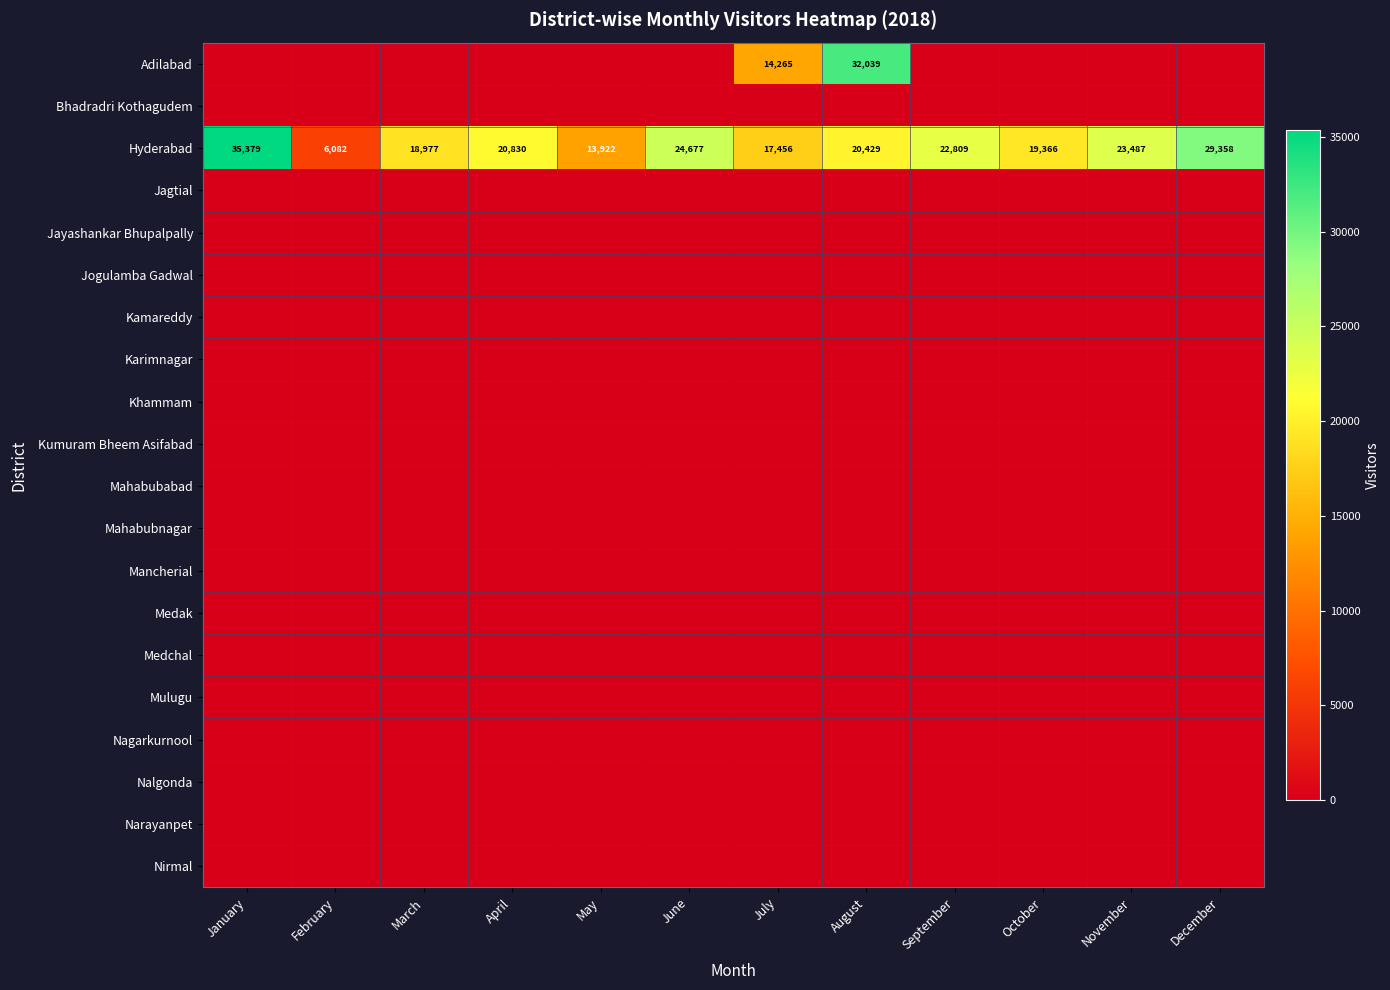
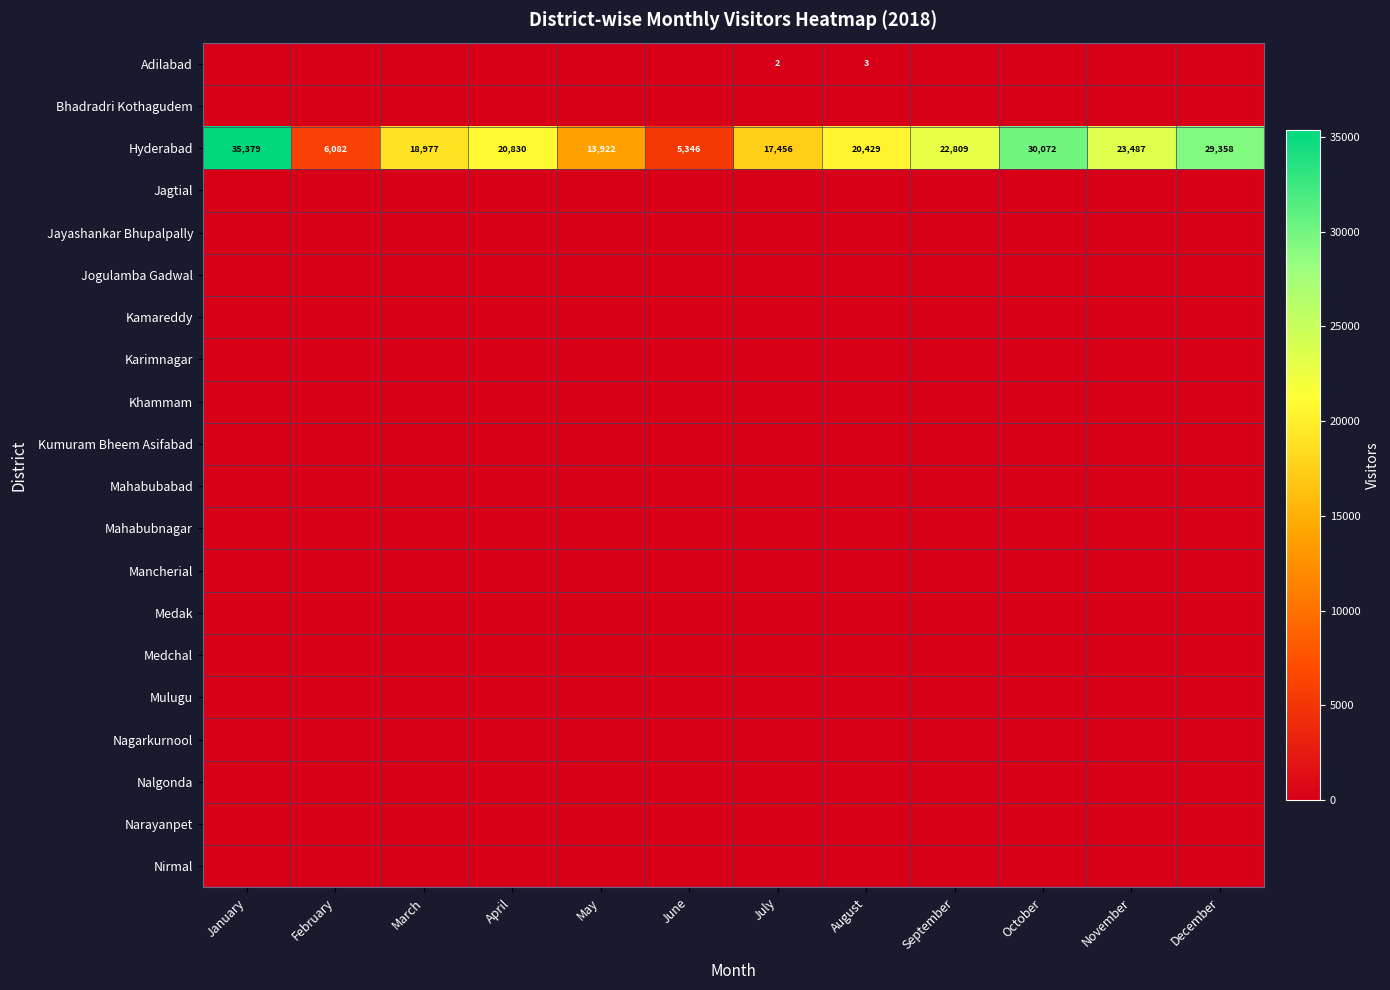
Adilabad, July: 14,265 -> 2
Adilabad, August: 32,039 -> 3
Hyderabad, June: 24,677 -> 5,346
Hyderabad, October: 19,366 -> 30,072
